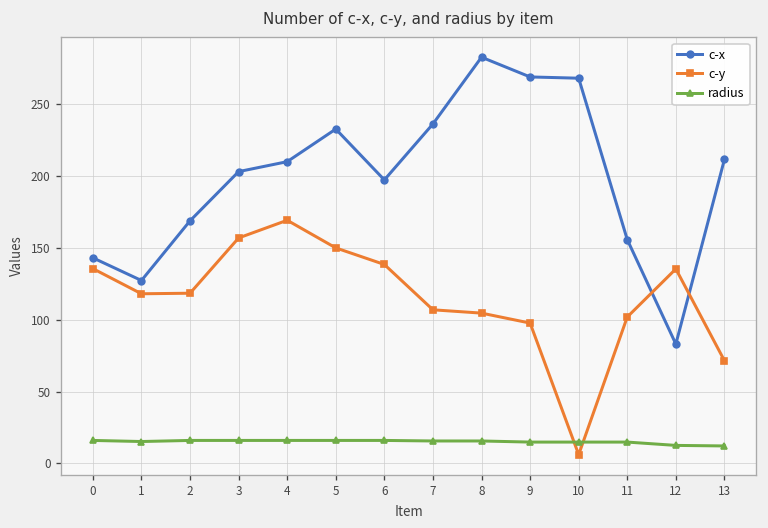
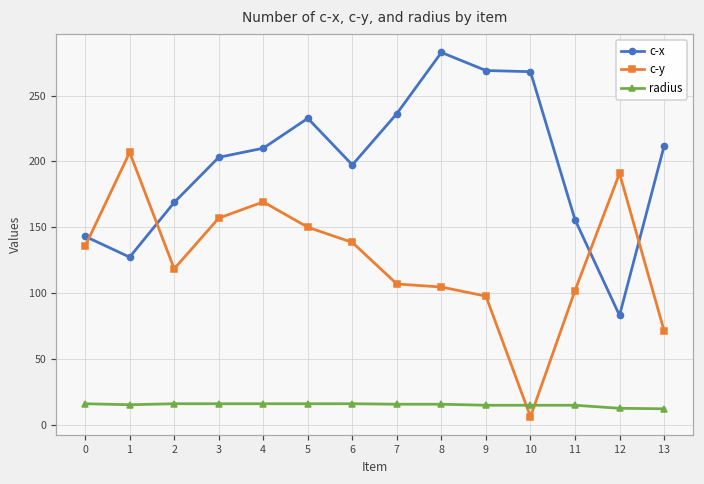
c-y, 1: 118 -> 207
c-y, 12: 135 -> 191
